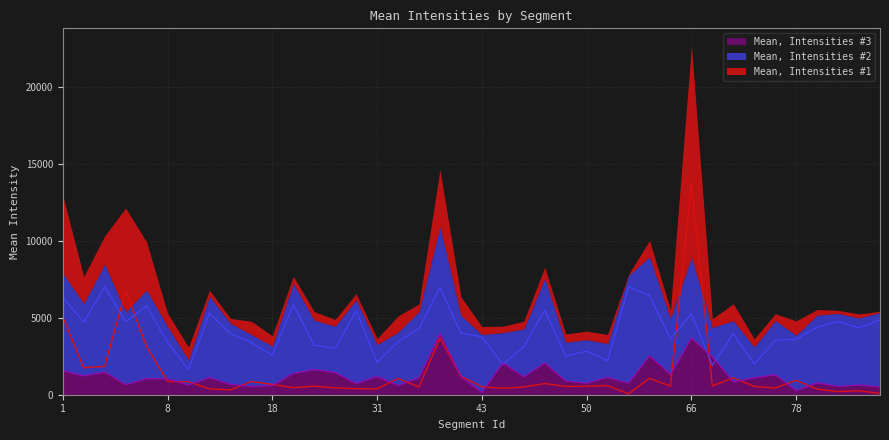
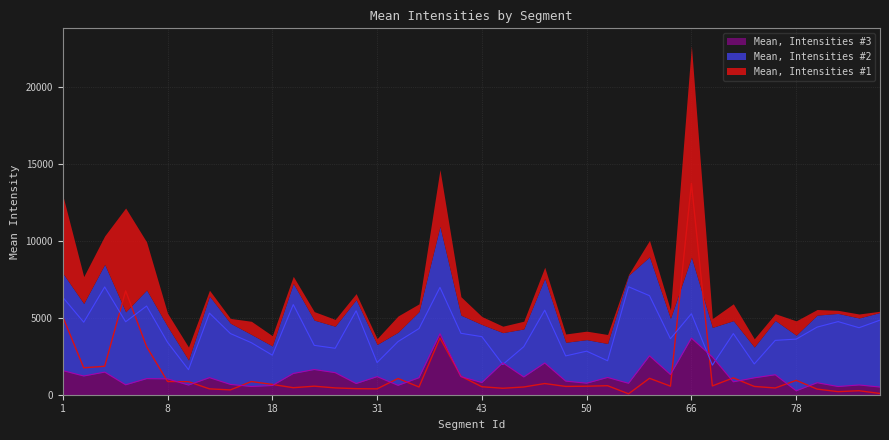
Mean, Intensities #3, 43: 100 -> 800
